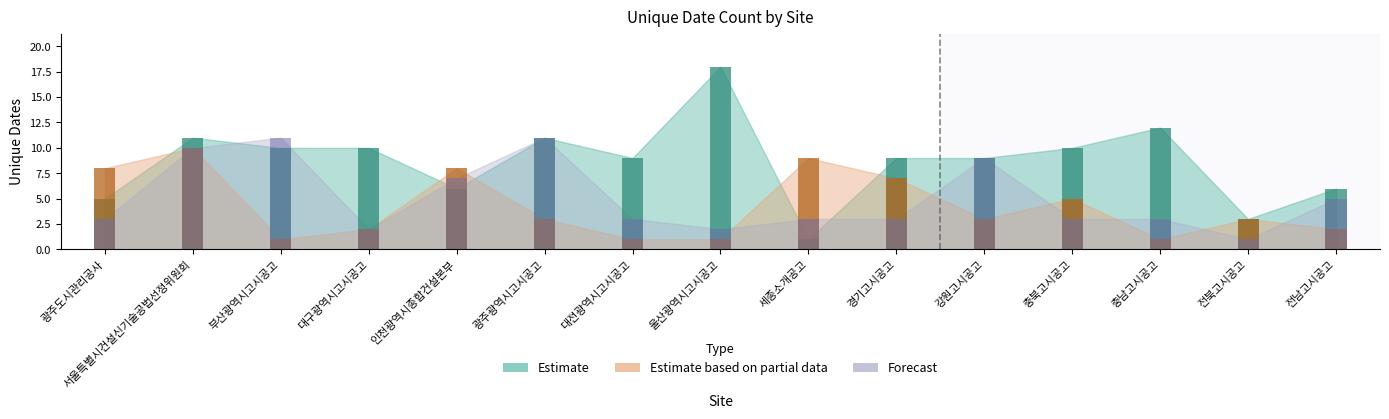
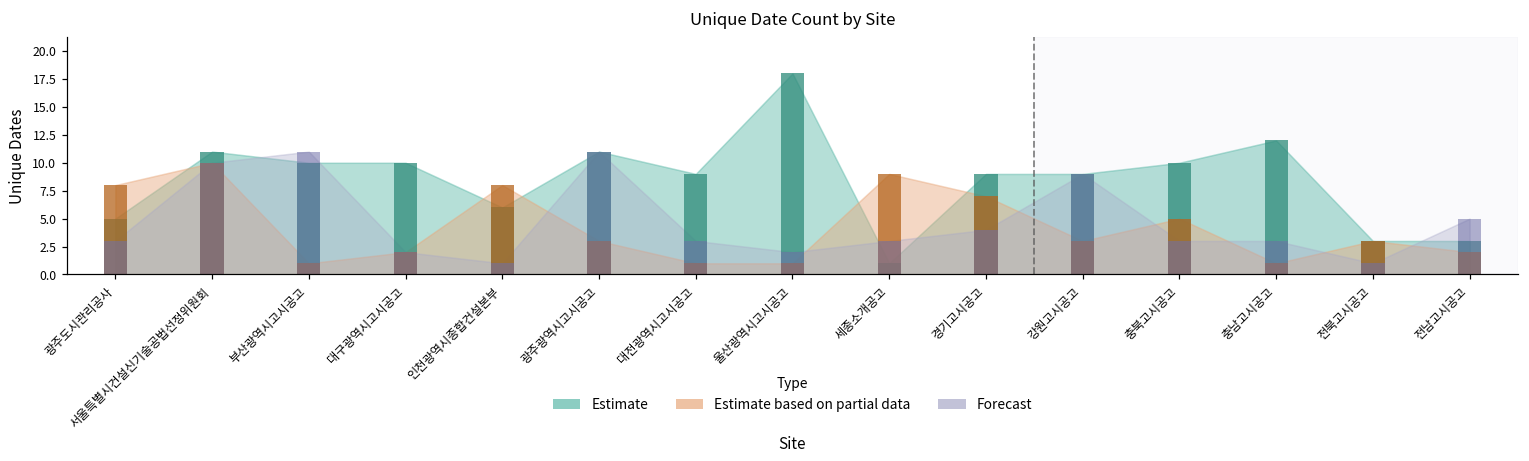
Forecast, 인천광역시종합건설본부: 7 -> 1
Forecast, 경기고시공고: 3 -> 4
Estimate, 전남고시공고: 6 -> 3
